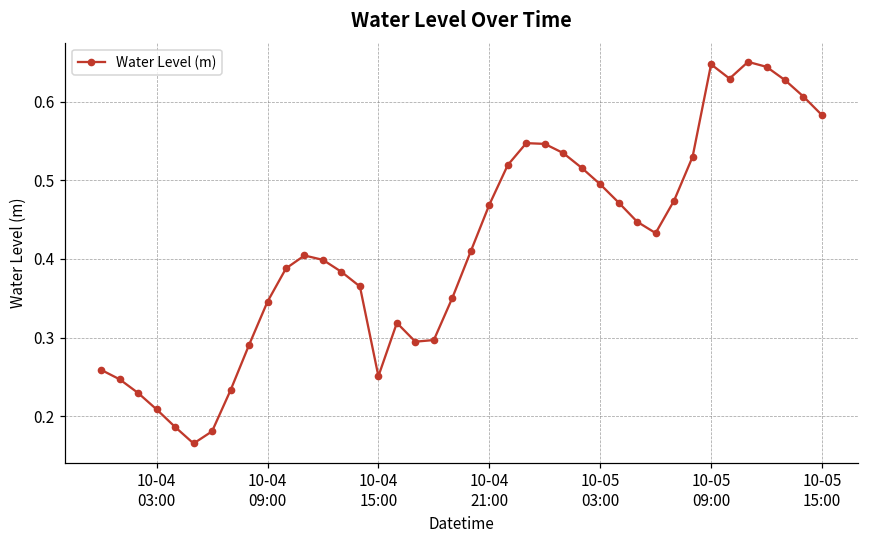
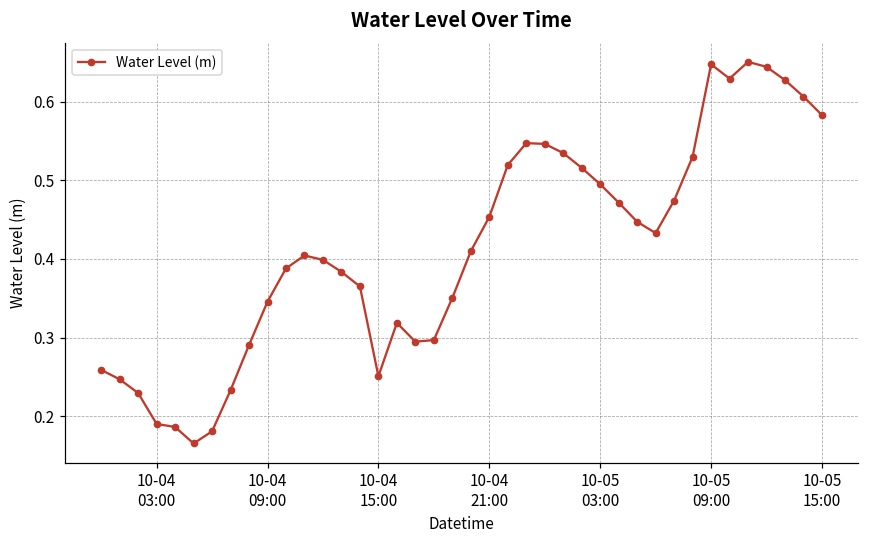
10-04 03:00: 0.21 -> 0.19
10-04 21:00: 0.47 -> 0.45
